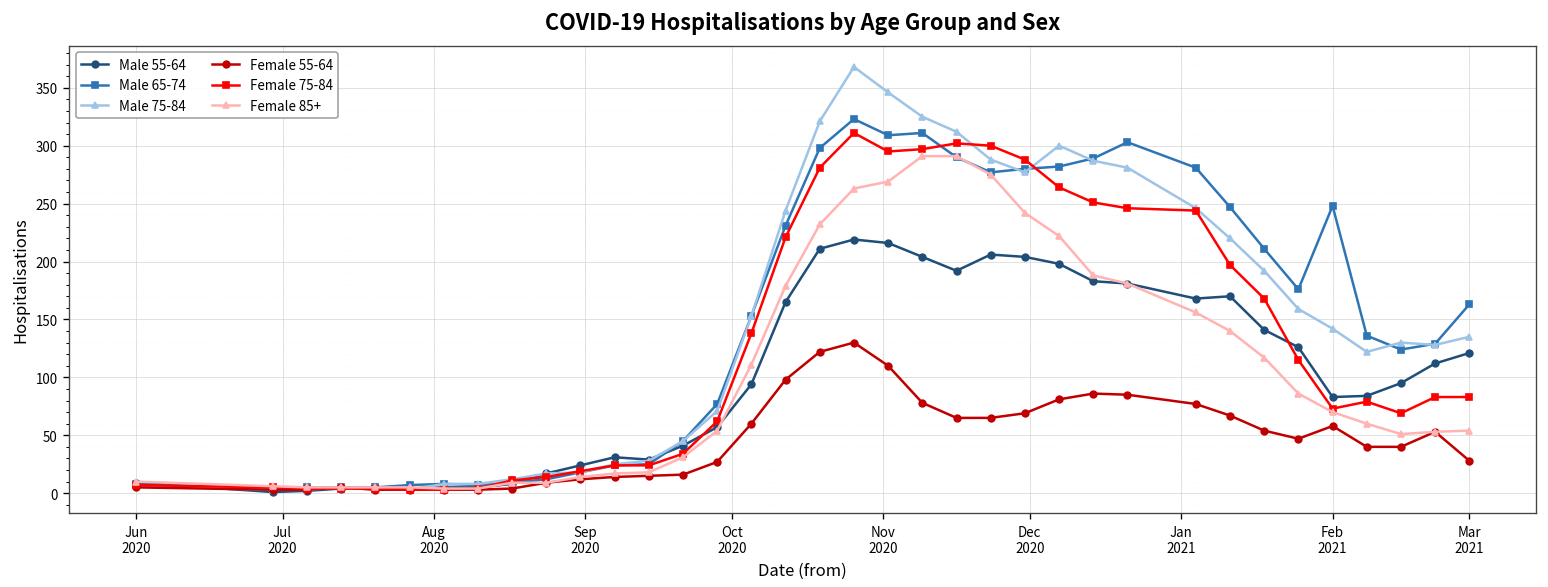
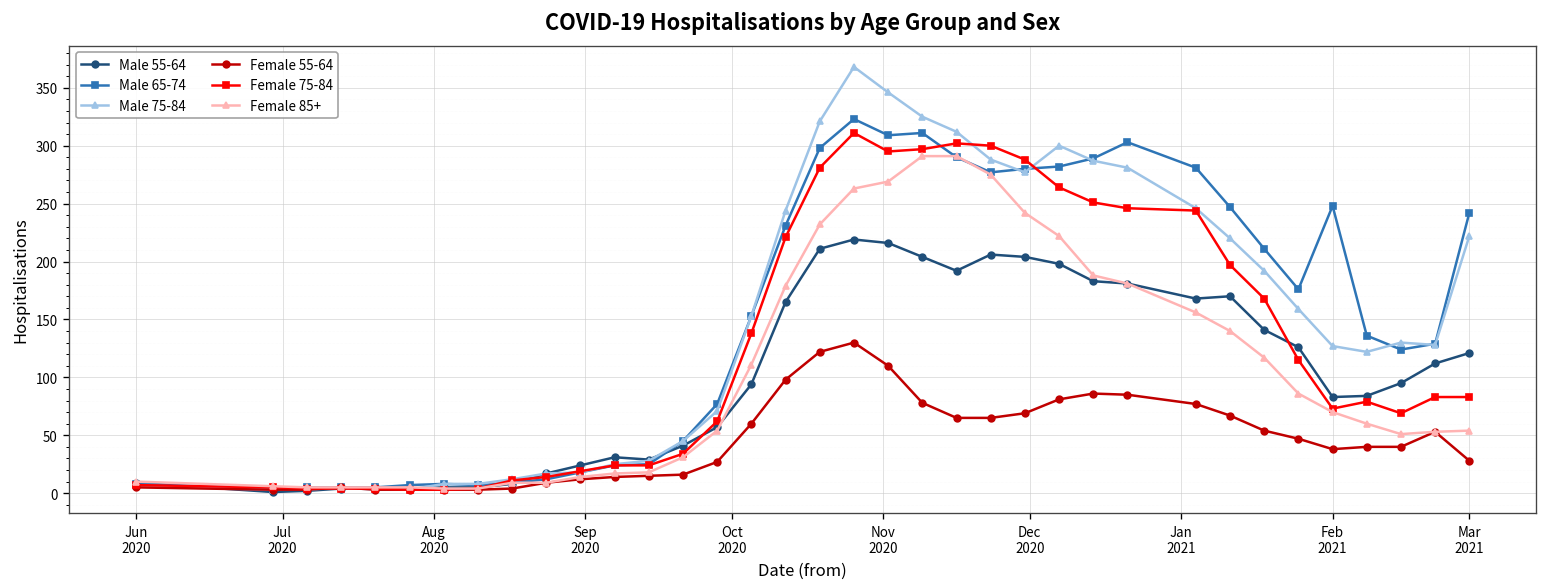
Male 75-84, Feb 2021: 140 -> 130
Female 55-64, Feb 2021: 60 -> 40
Male 65-74, Mar 2021: 160 -> 240
Male 75-84, Mar 2021: 140 -> 220
